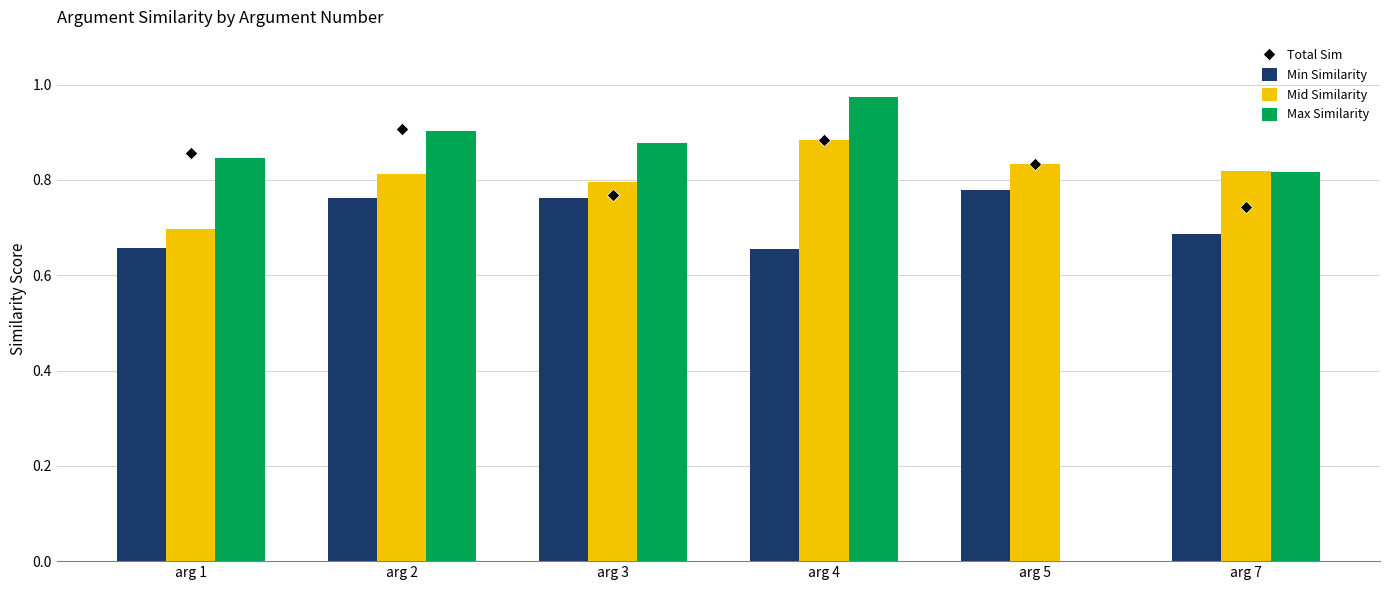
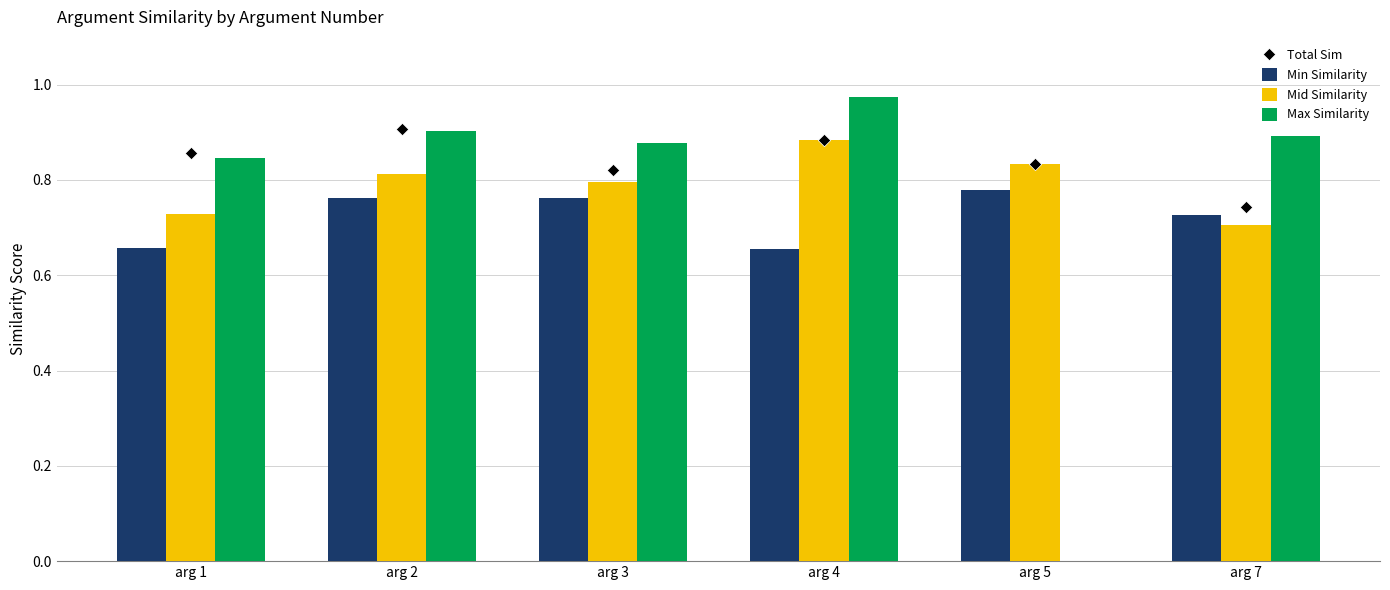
Mid Similarity, arg 1: 0.70 -> 0.73
Total Sim, arg 3: 0.77 -> 0.82
Min Similarity, arg 7: 0.69 -> 0.73
Mid Similarity, arg 7: 0.82 -> 0.71
Max Similarity, arg 7: 0.82 -> 0.89
